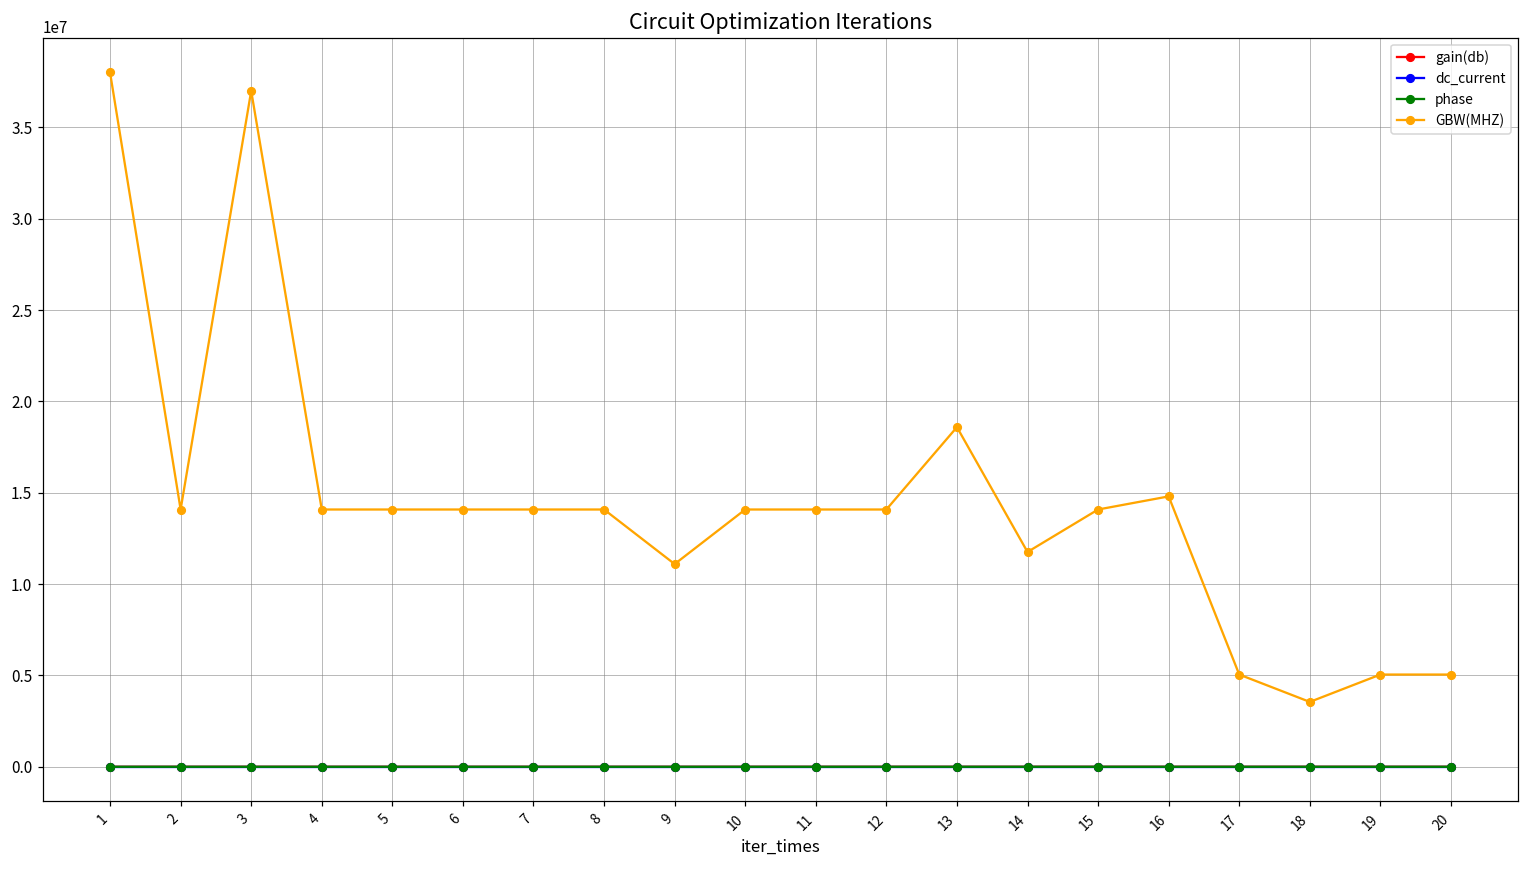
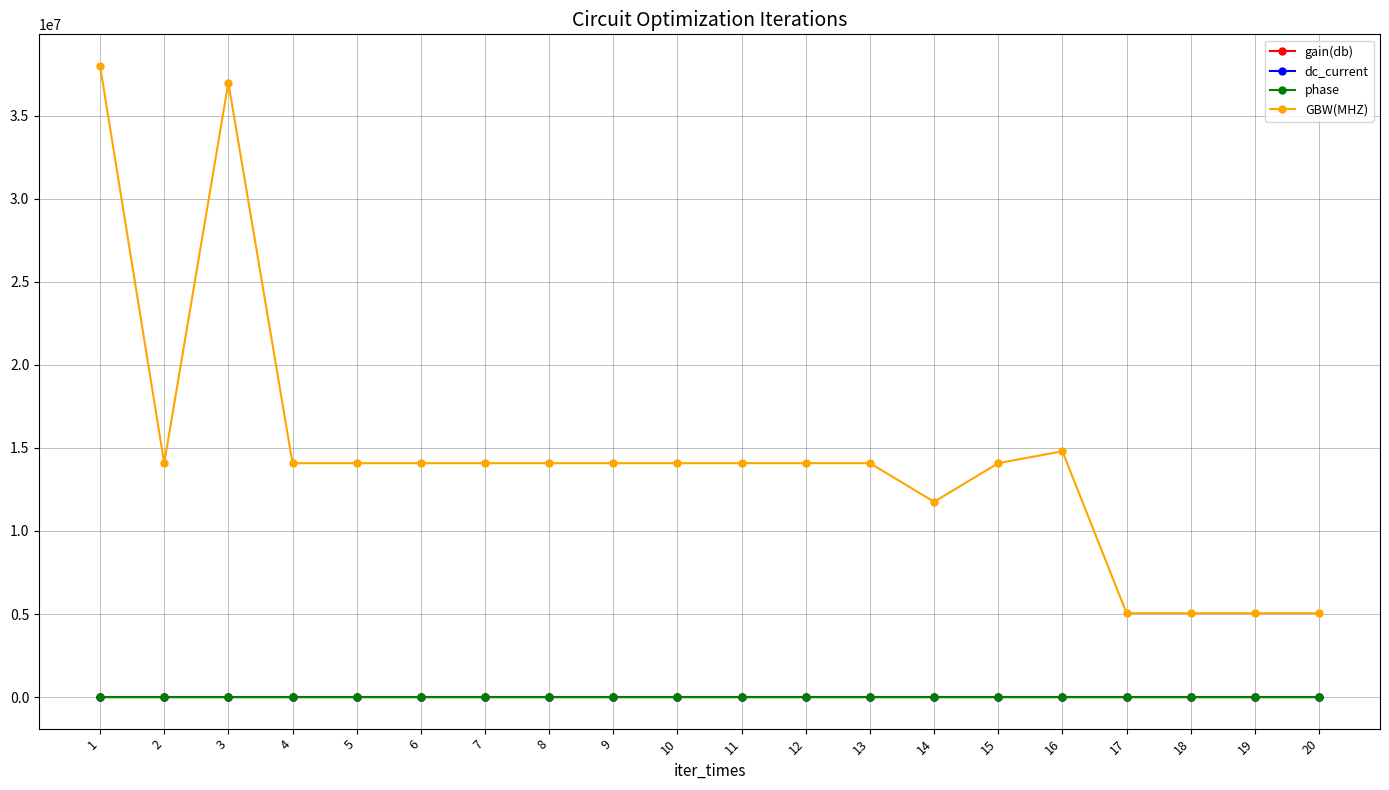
GBW(MHZ), 9: 11100000 -> 14100000
GBW(MHZ), 13: 18600000 -> 14100000
GBW(MHZ), 18: 3600000 -> 5000000
